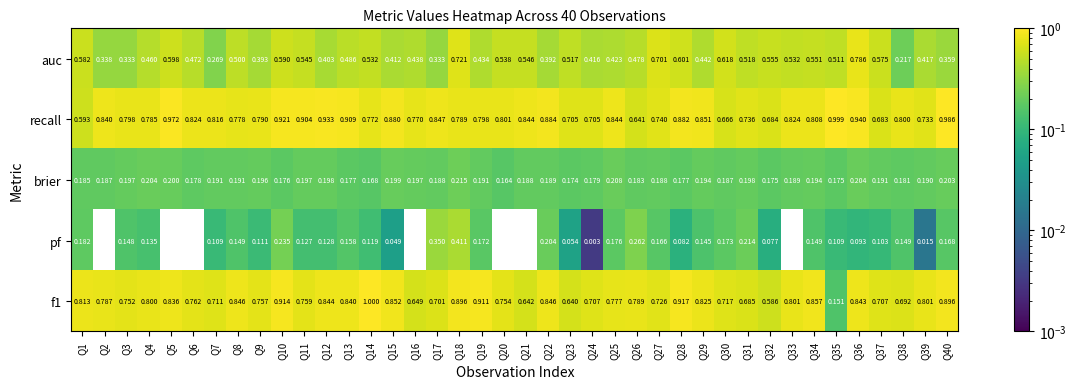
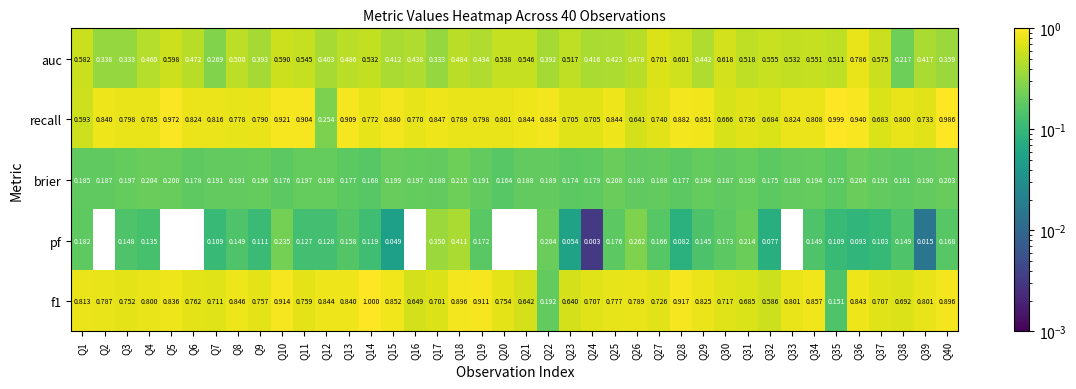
auc, Q18: 0.721 -> 0.484
recall, Q12: 0.933 -> 0.254
f1, Q22: 0.846 -> 0.192
